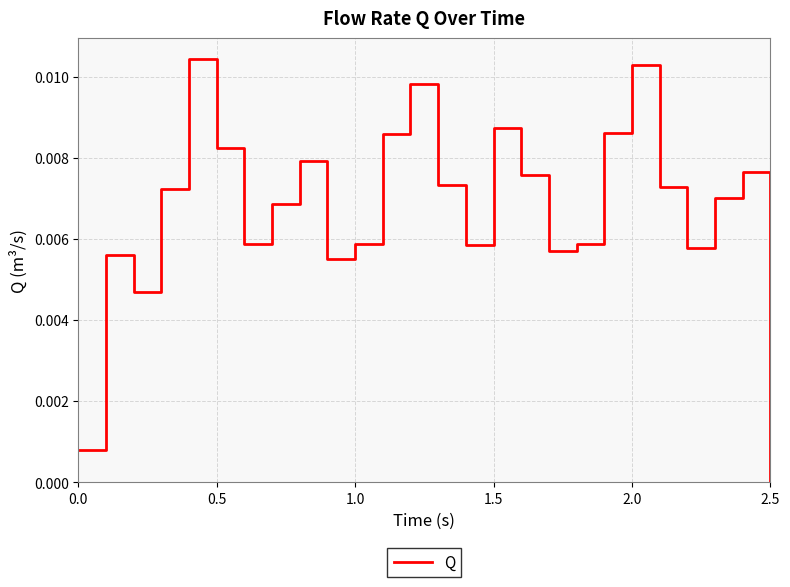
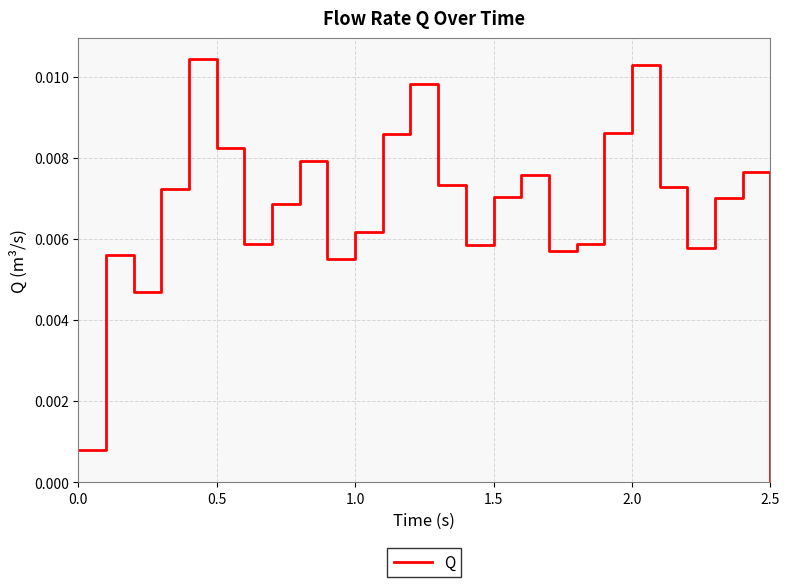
1.0: 0.0059 -> 0.0062
1.5: 0.0087 -> 0.0070
